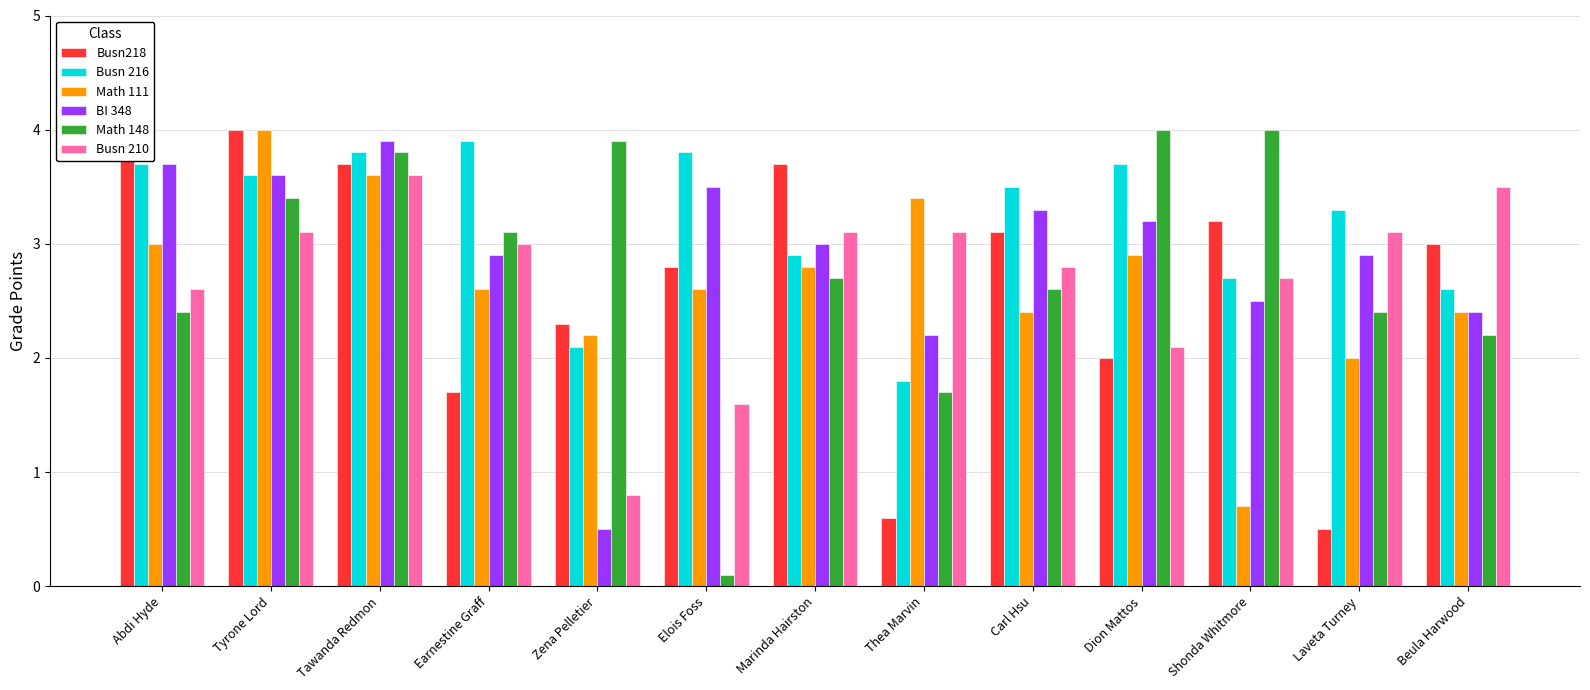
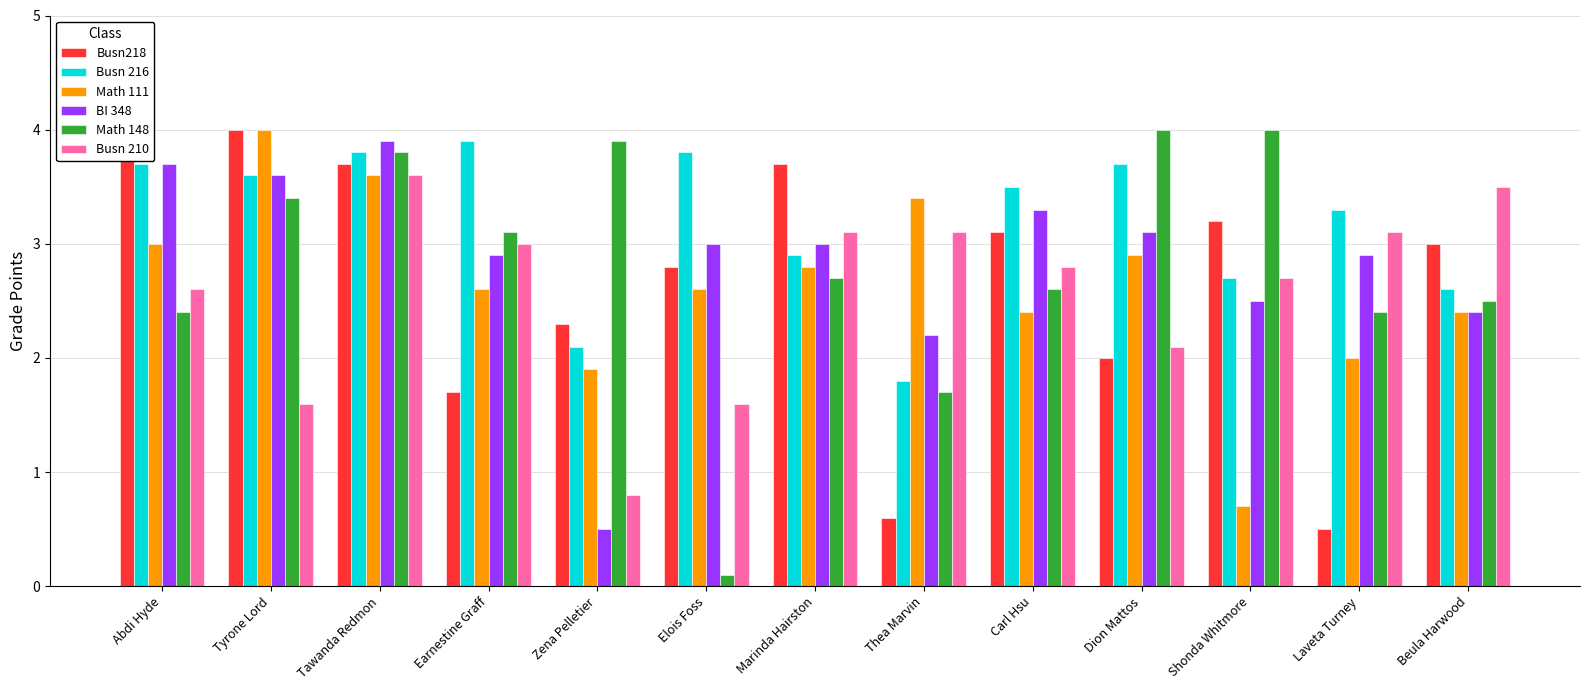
Busn 210, Tyrone Lord: 3.1 -> 1.6
Math 111, Zena Pelletier: 2.2 -> 1.9
BI 348, Elois Foss: 3.5 -> 3.0
BI 348, Dion Mattos: 3.2 -> 3.1
Math 148, Beula Harwood: 2.2 -> 2.5
